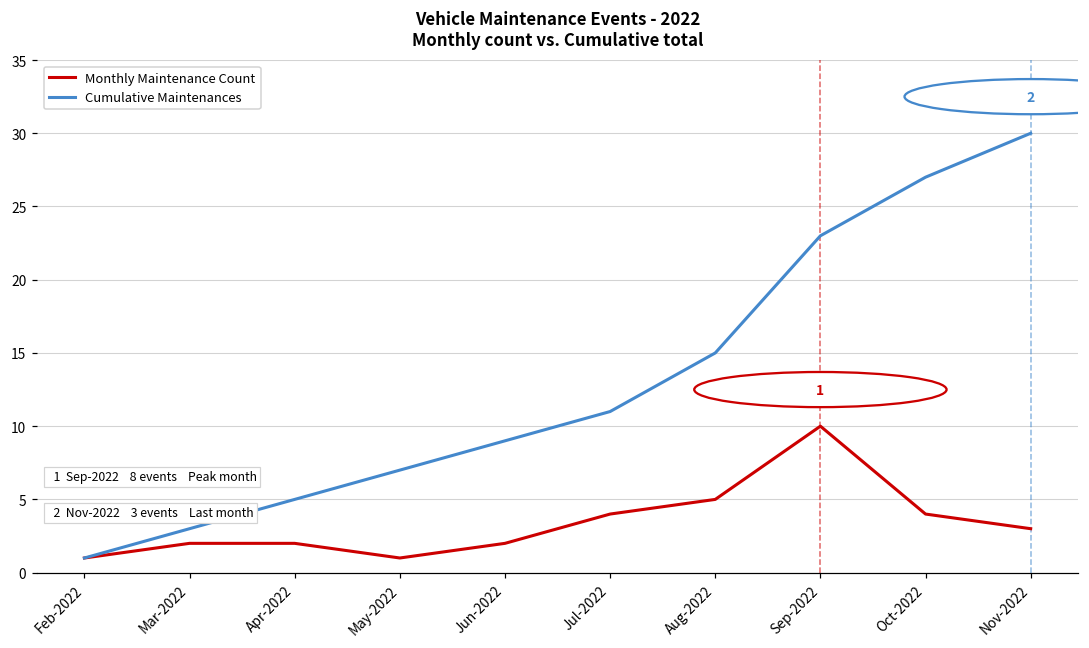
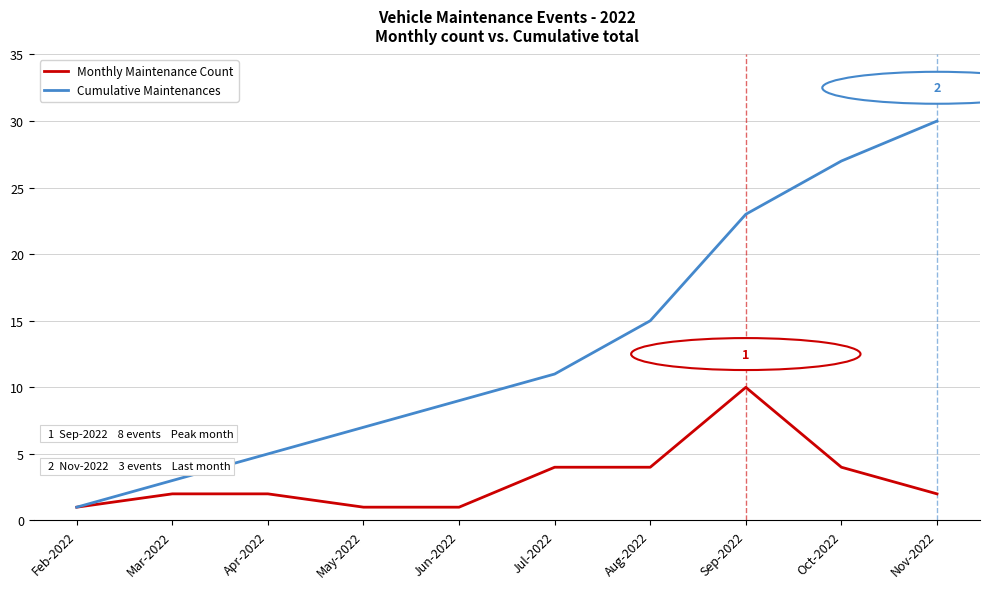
Monthly Maintenance Count, Jun-2022: 2 -> 1
Monthly Maintenance Count, Aug-2022: 5 -> 4
Monthly Maintenance Count, Nov-2022: 3 -> 2
